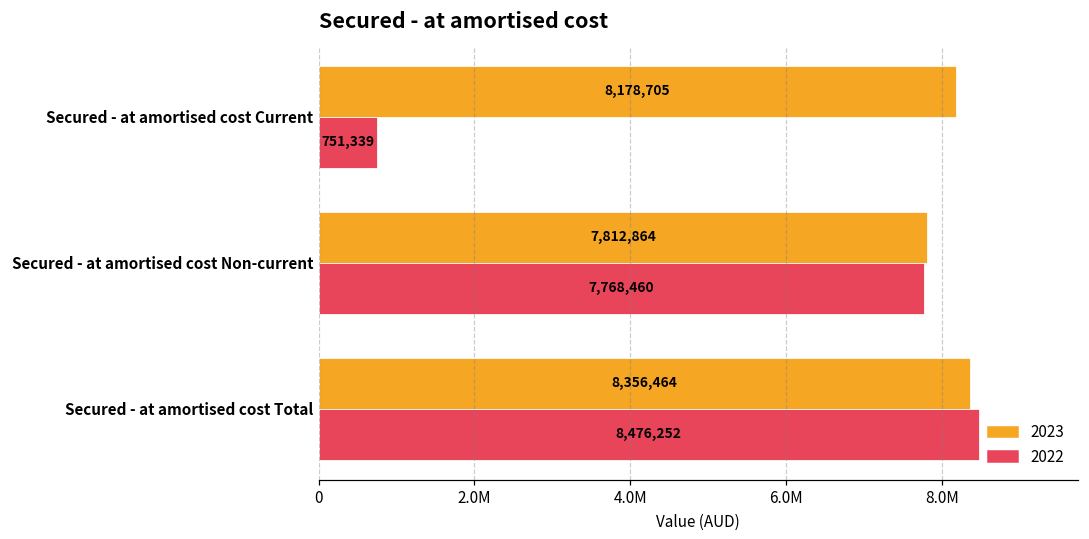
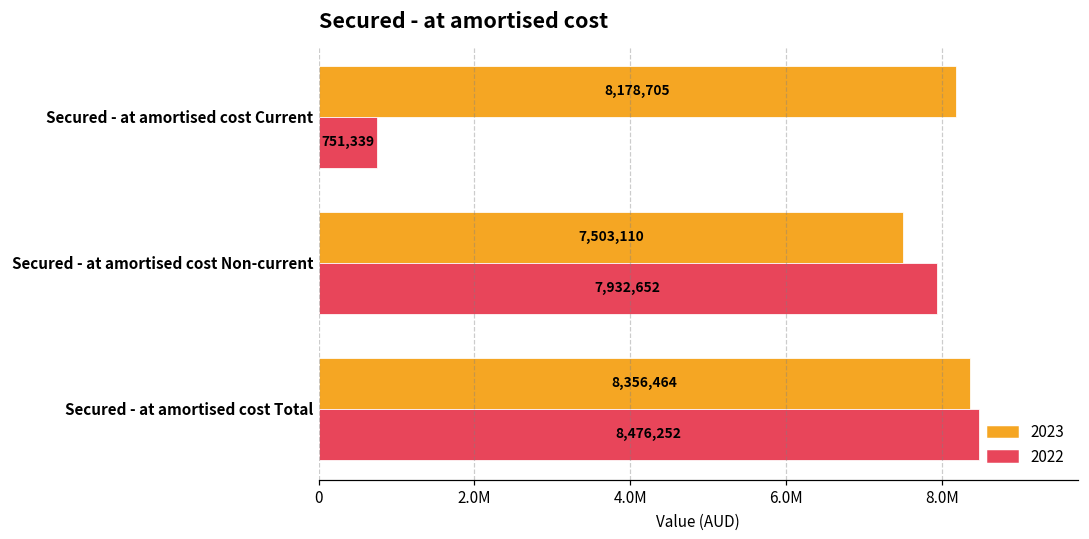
2023, Secured - at amortised cost Non-current: 7,812,864 -> 7,503,110
2022, Secured - at amortised cost Non-current: 7,768,460 -> 7,932,652
